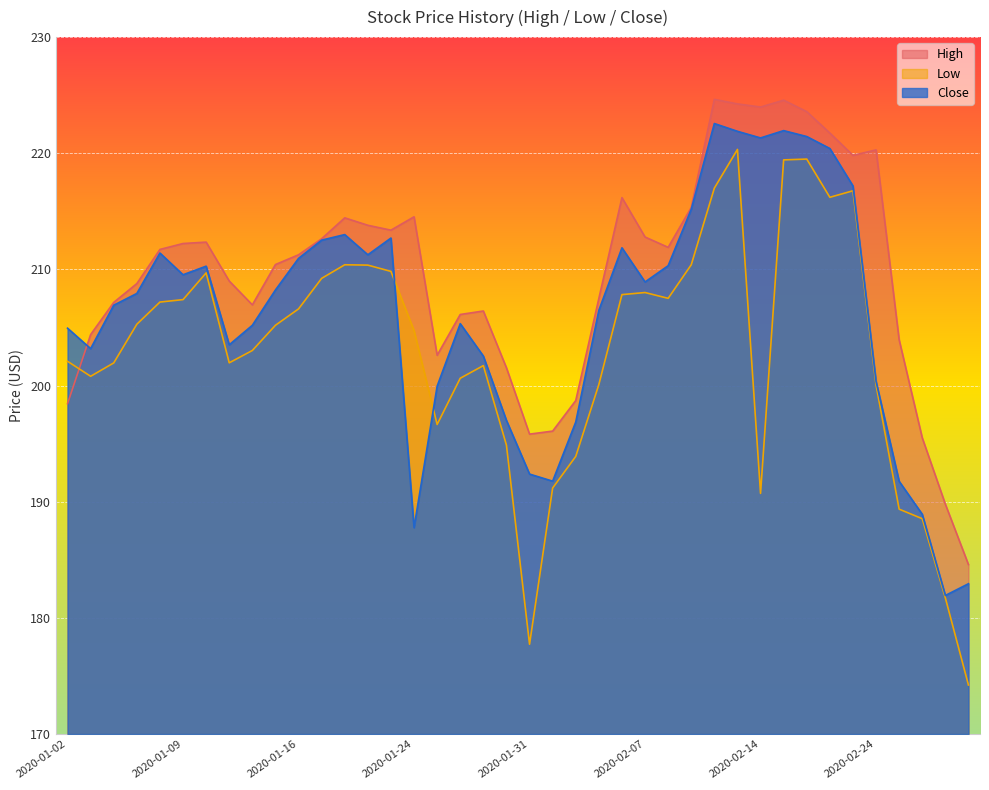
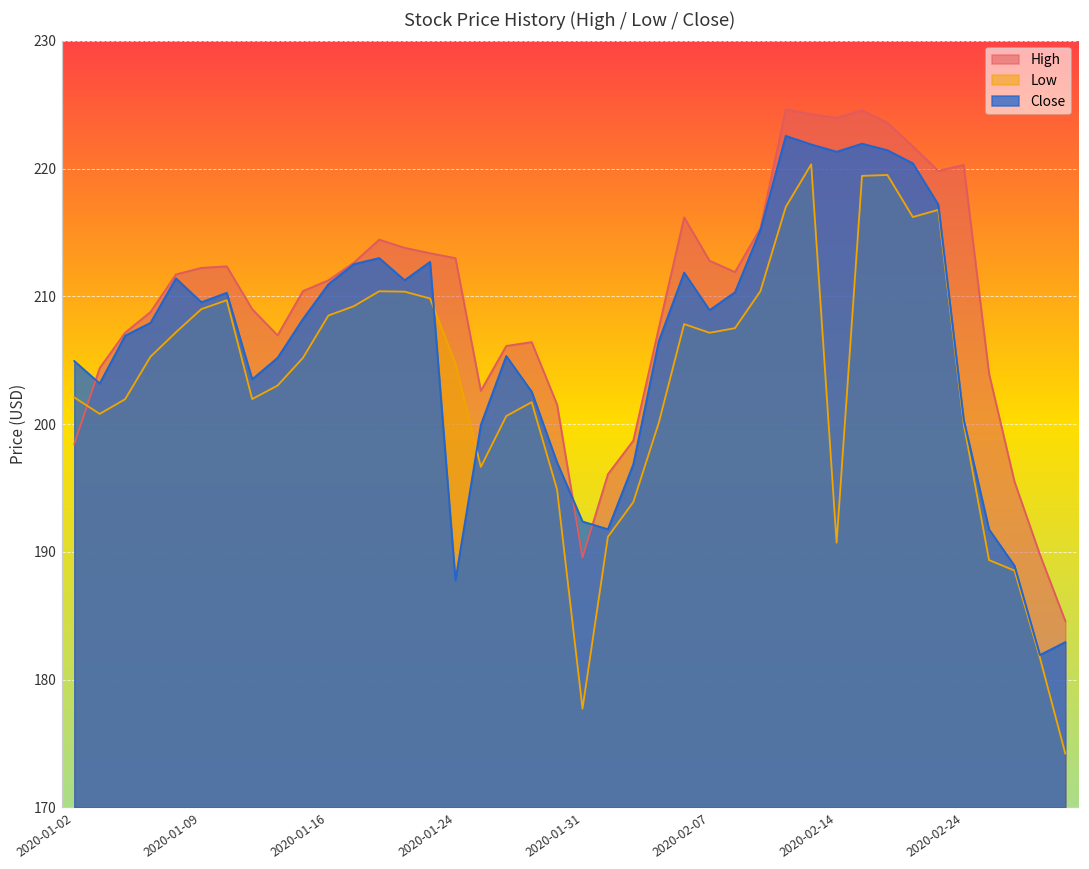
Low, 2020-01-09: 207.4 -> 209.0
Low, 2020-01-16: 206.6 -> 208.5
High, 2020-01-24: 214.5 -> 213.0
High, 2020-01-31: 195.8 -> 189.6
Low, 2020-02-07: 208.0 -> 207.2
